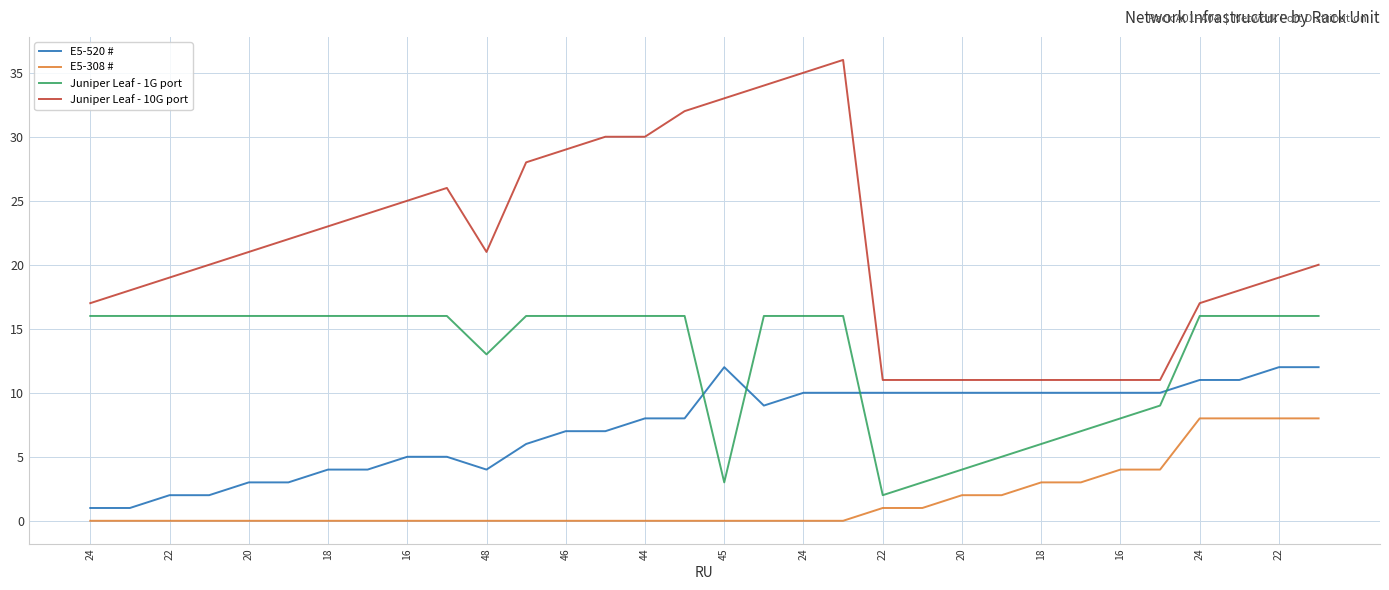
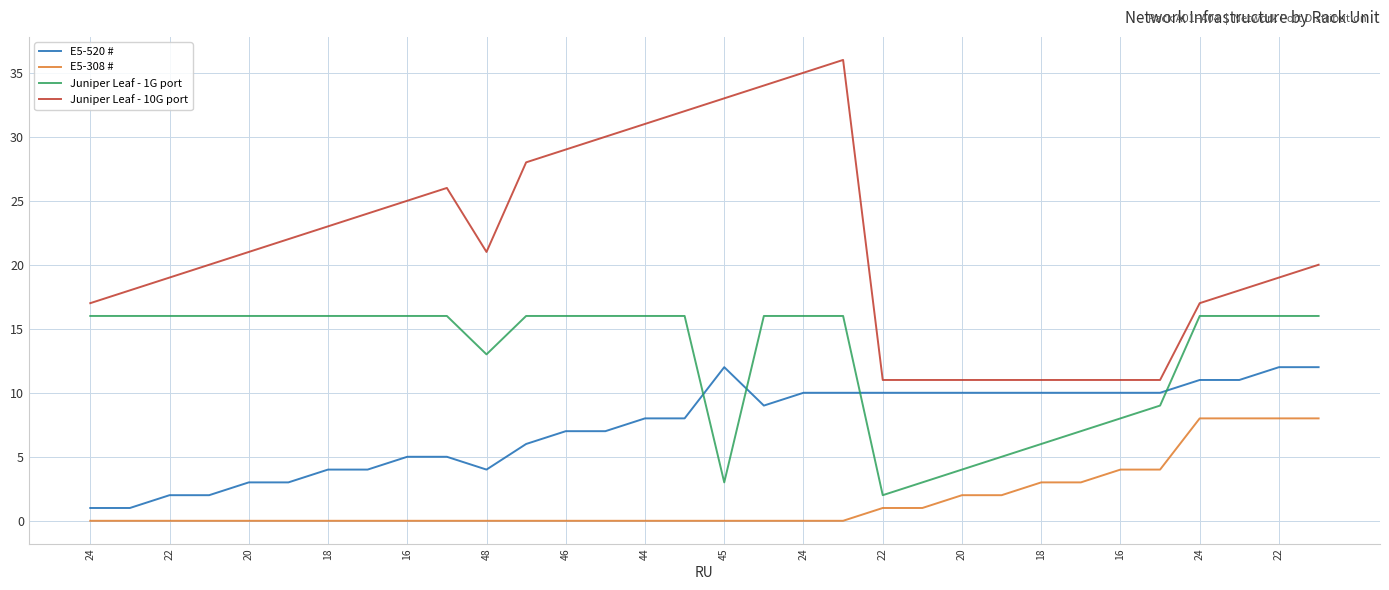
Juniper Leaf - 10G port, 44: 30 -> 31
